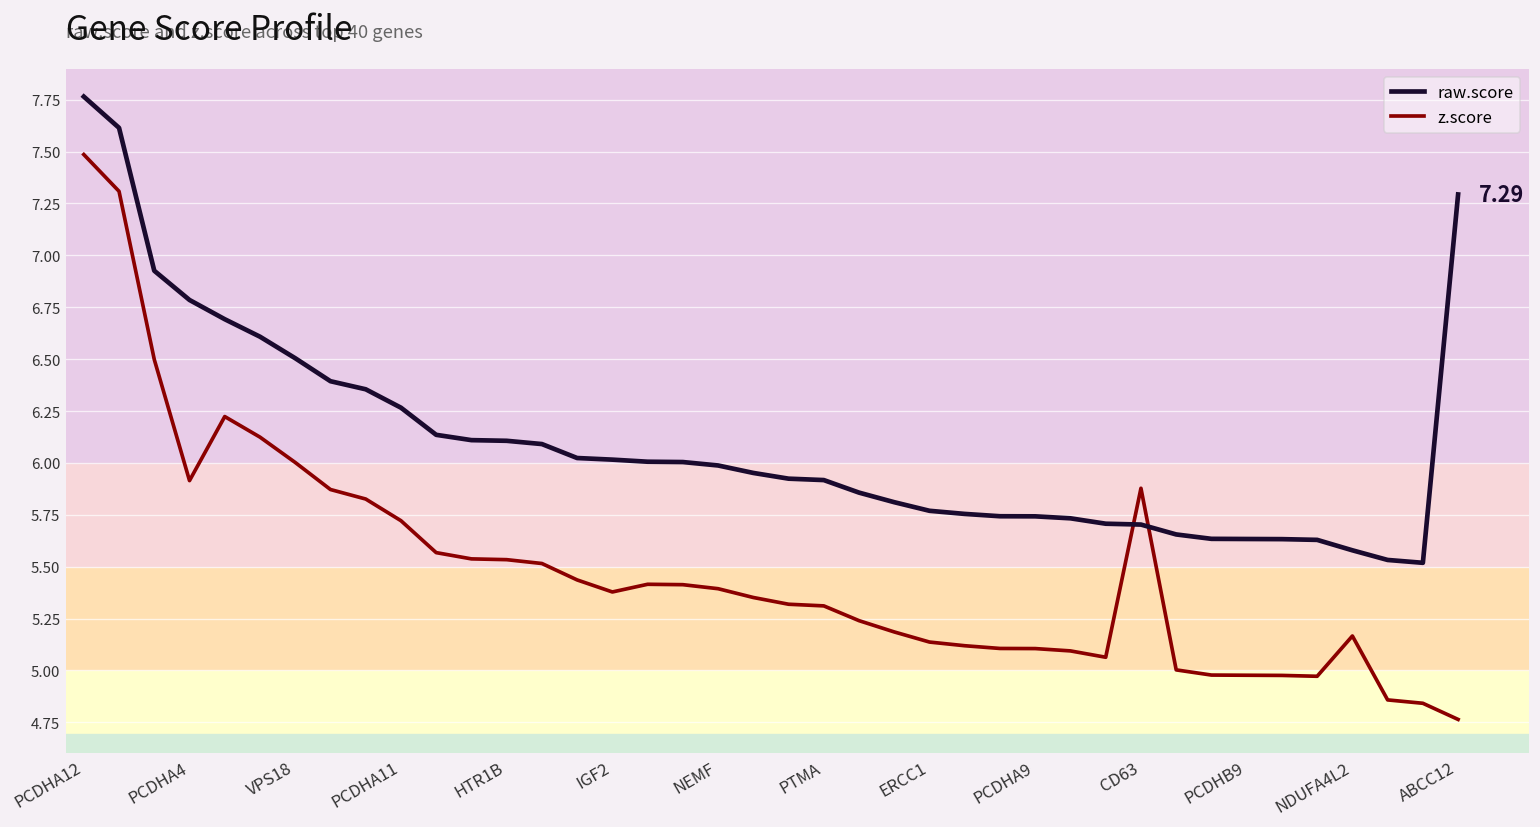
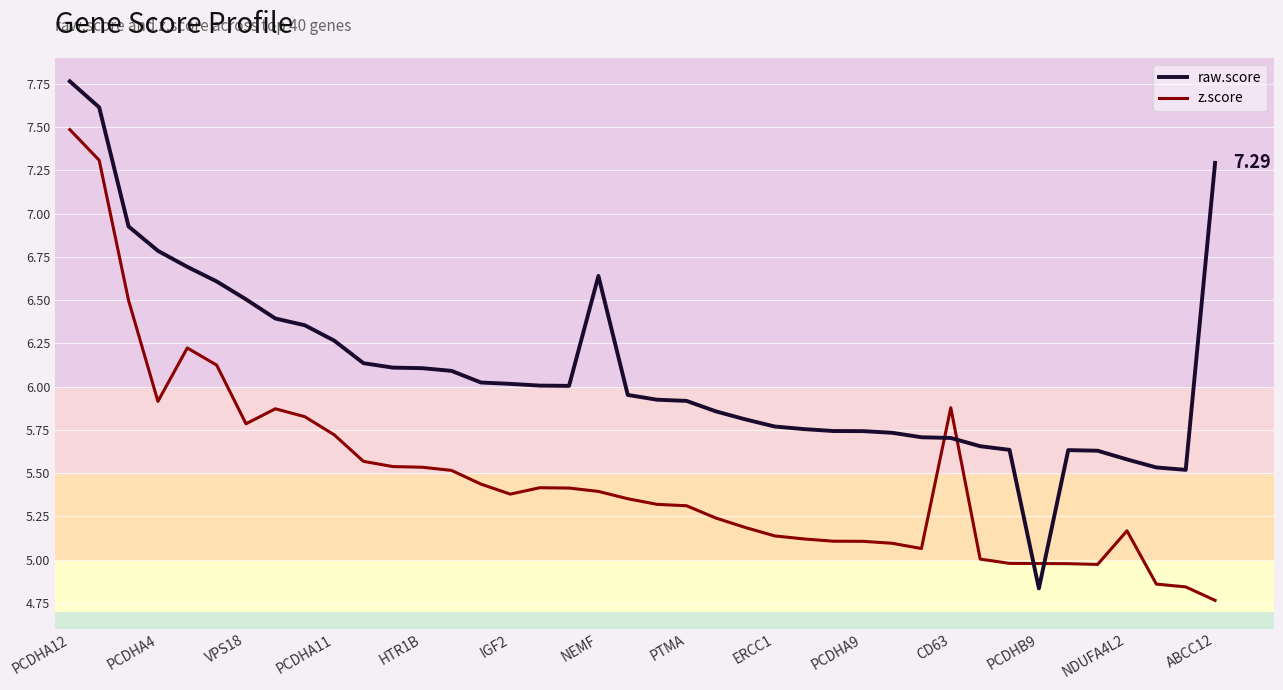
z.score, VPS18: 6.00 -> 5.79
raw.score, NEMF: 5.99 -> 6.64
raw.score, PCDHB9: 5.63 -> 4.83
